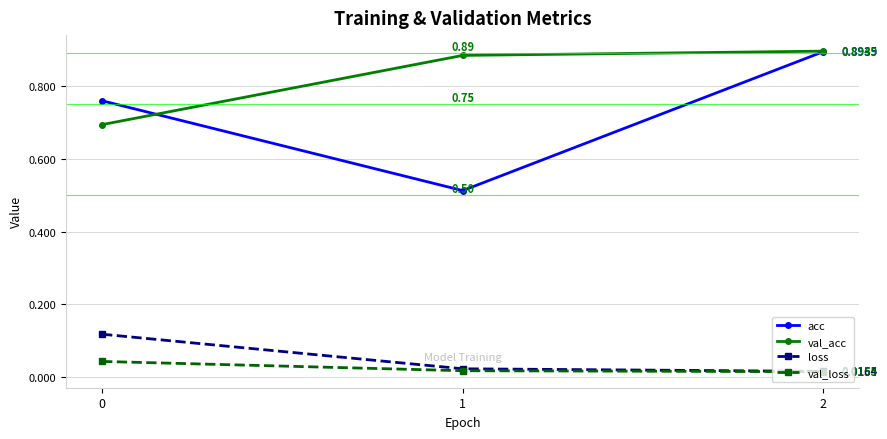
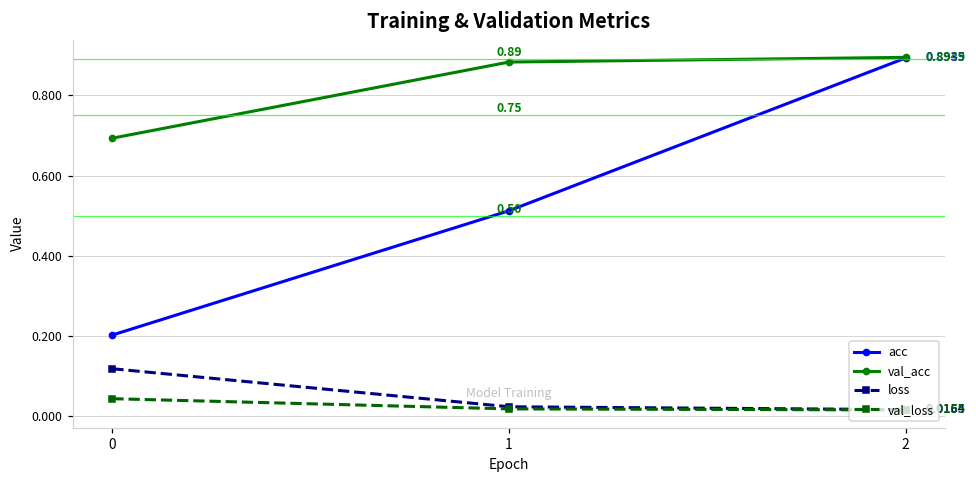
acc, 0: 0.76 -> 0.20
